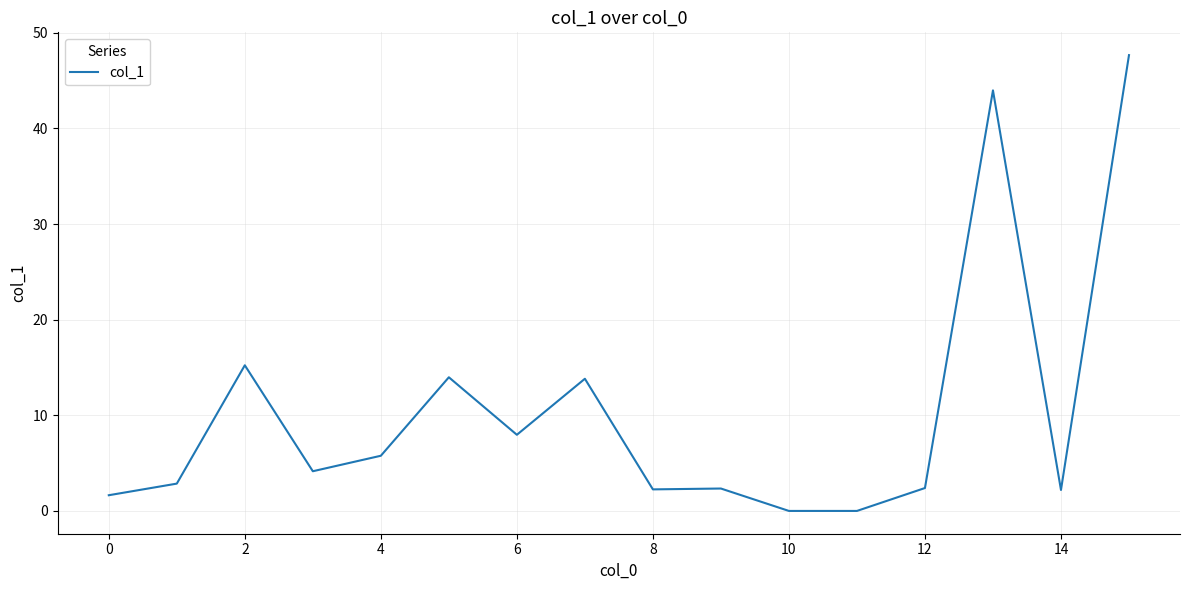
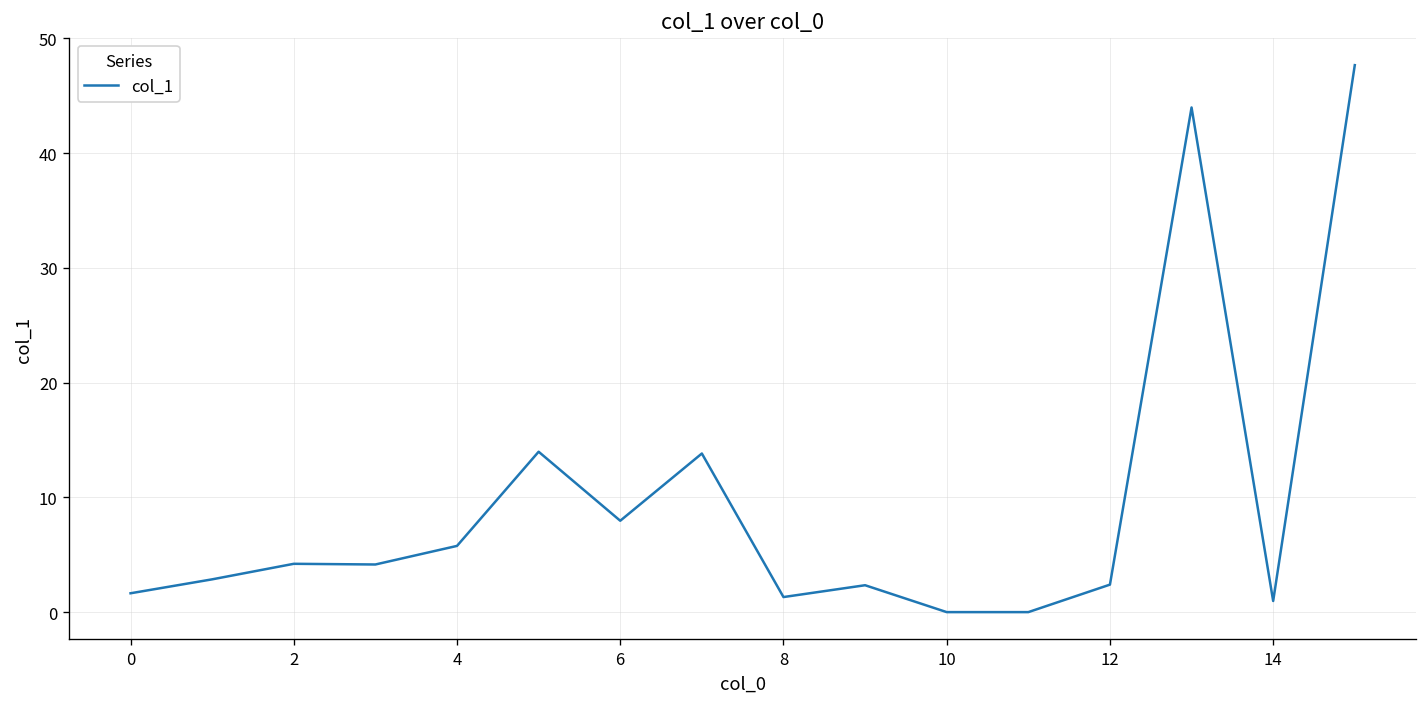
2: 15 -> 4
8: 2 -> 1
14: 2 -> 1
